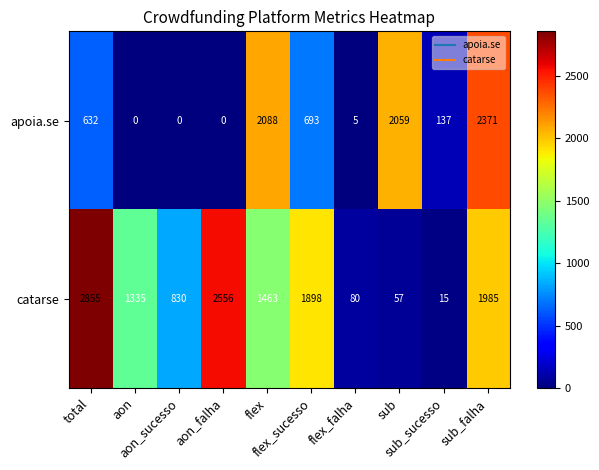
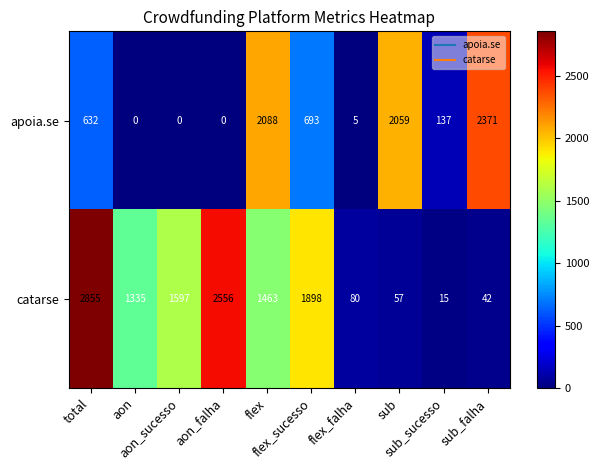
catarse, aon_sucesso: 830 -> 1597
catarse, sub_falha: 1985 -> 42
